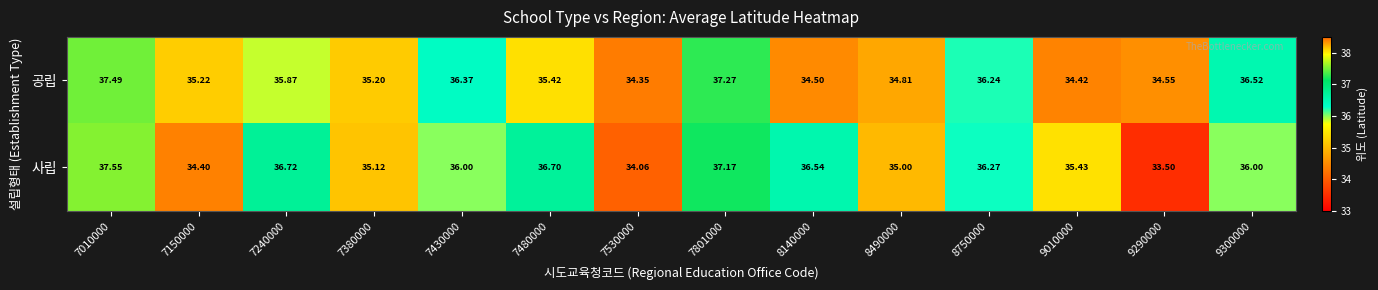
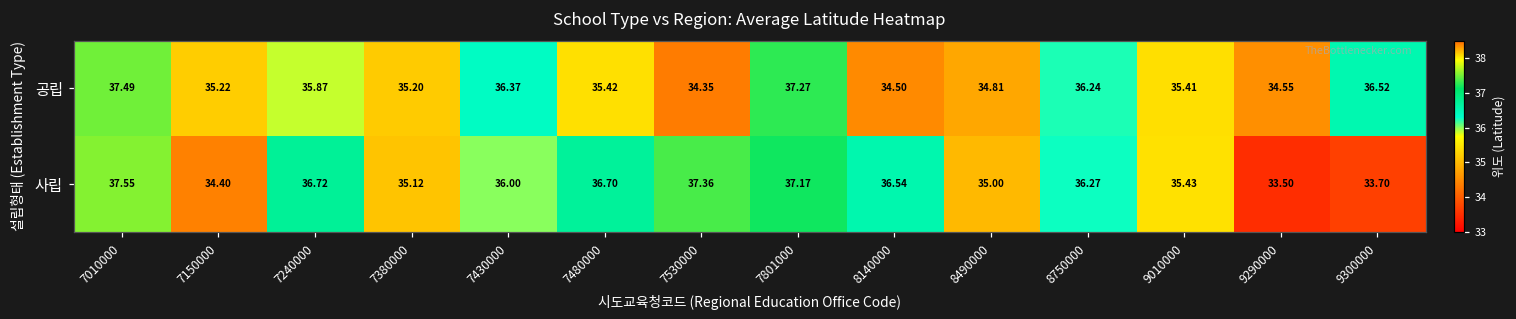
공립, 9010000: 34.42 -> 35.41
사립, 7530000: 34.06 -> 37.36
사립, 9300000: 36.00 -> 33.70
